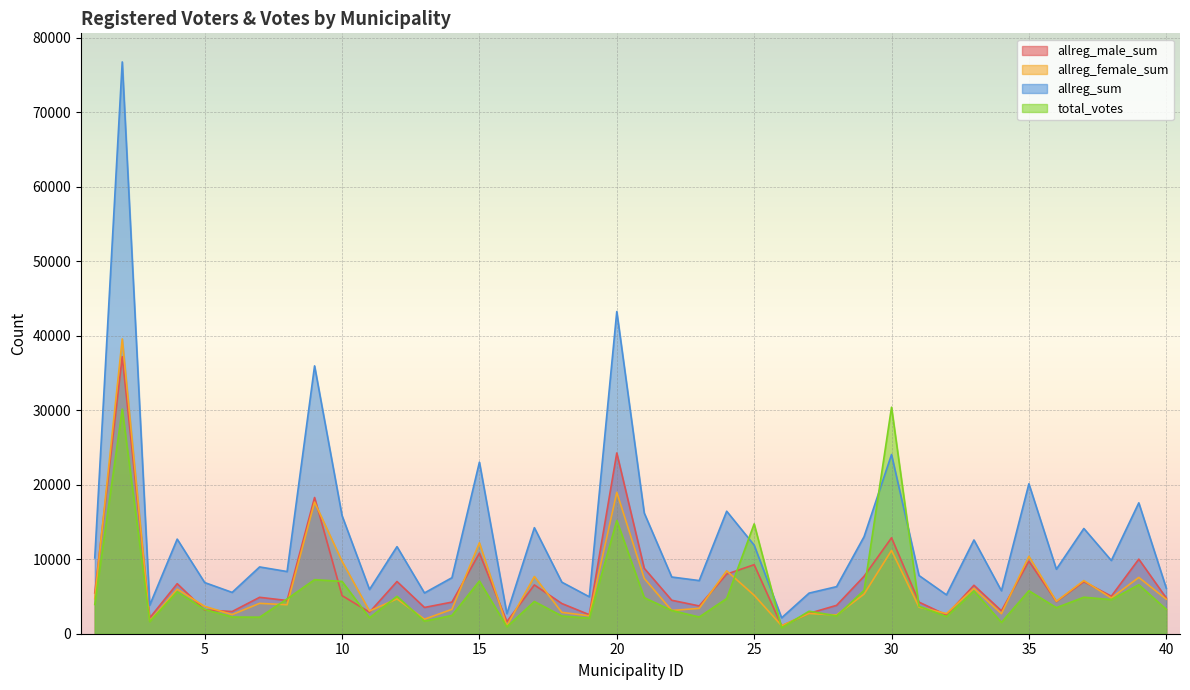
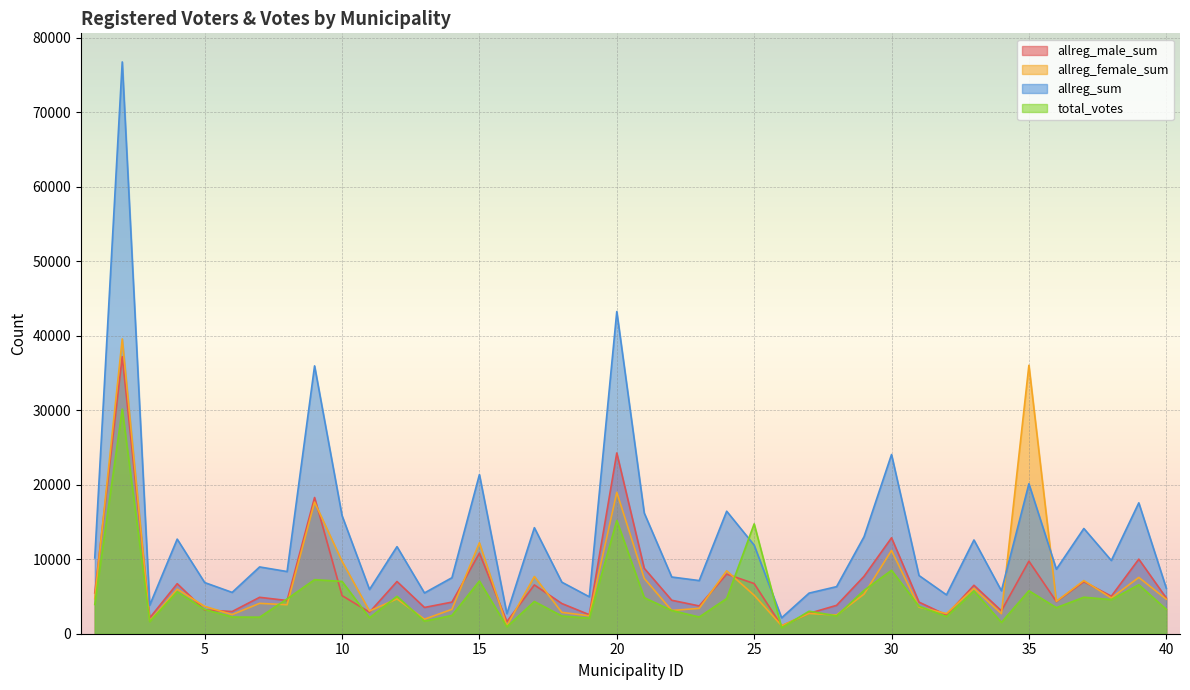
allreg_sum, 15: 23000 -> 21000
allreg_male_sum, 25: 9000 -> 7000
total_votes, 30: 30000 -> 9000
allreg_female_sum, 35: 10000 -> 36000
